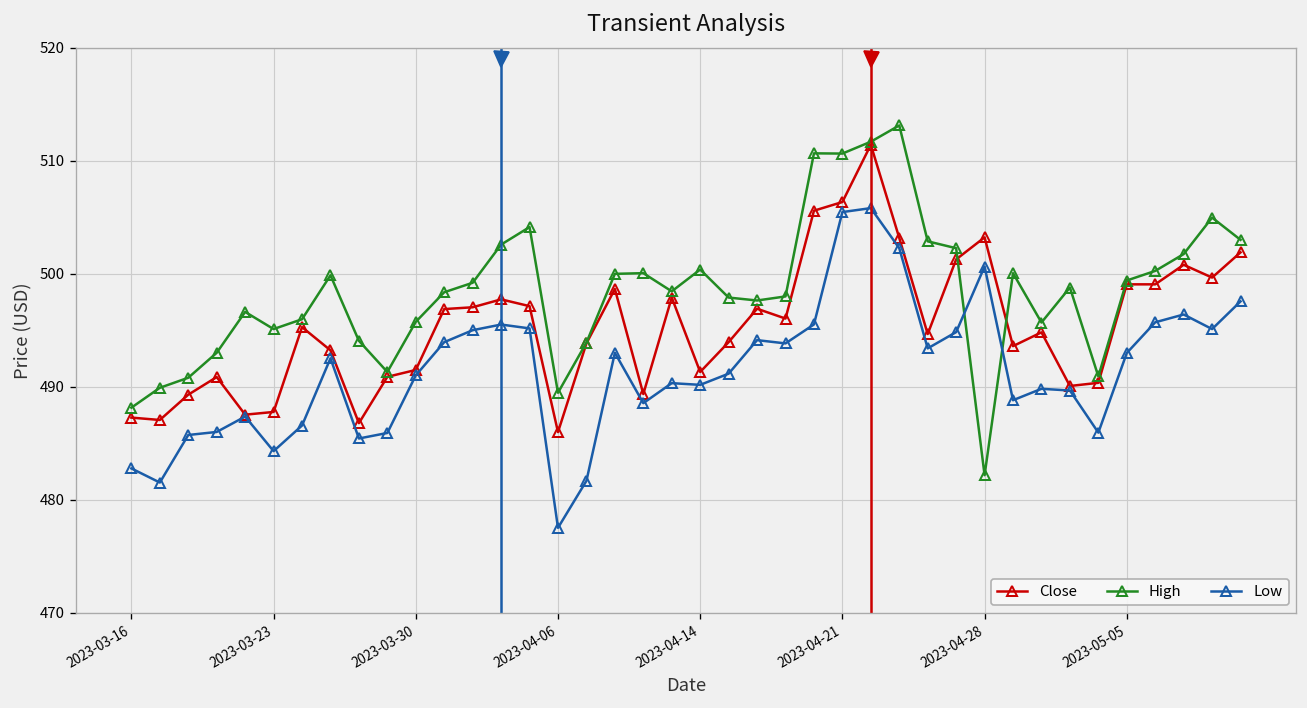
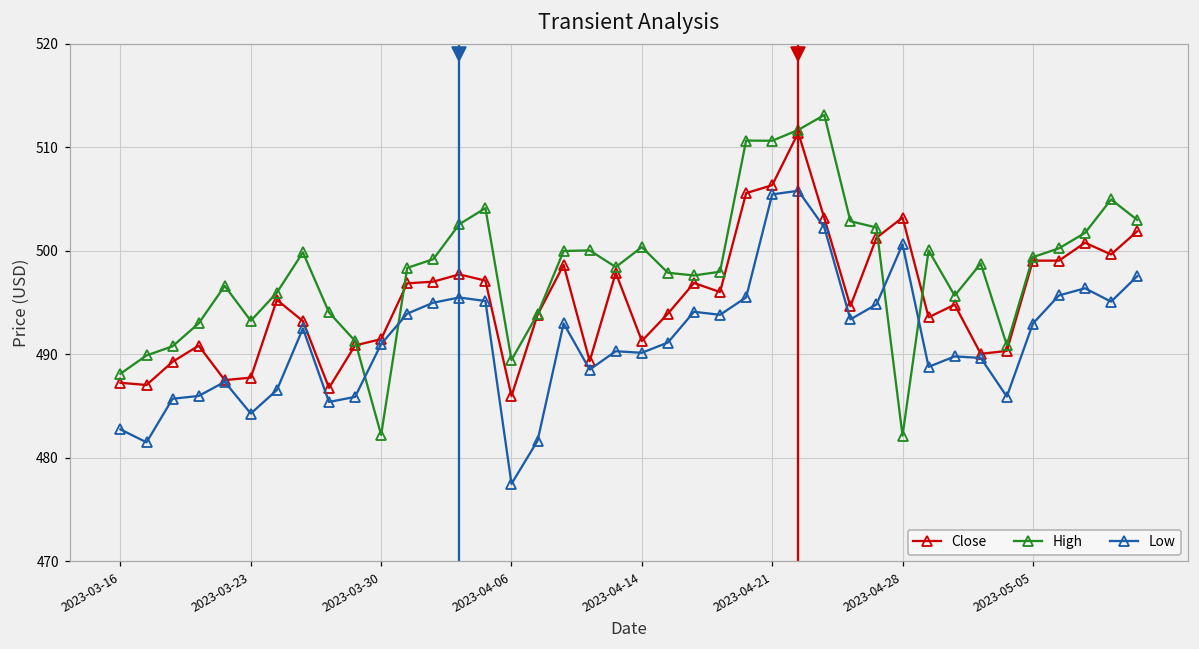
High, 2023-03-23: 495 -> 493
High, 2023-03-30: 496 -> 482
